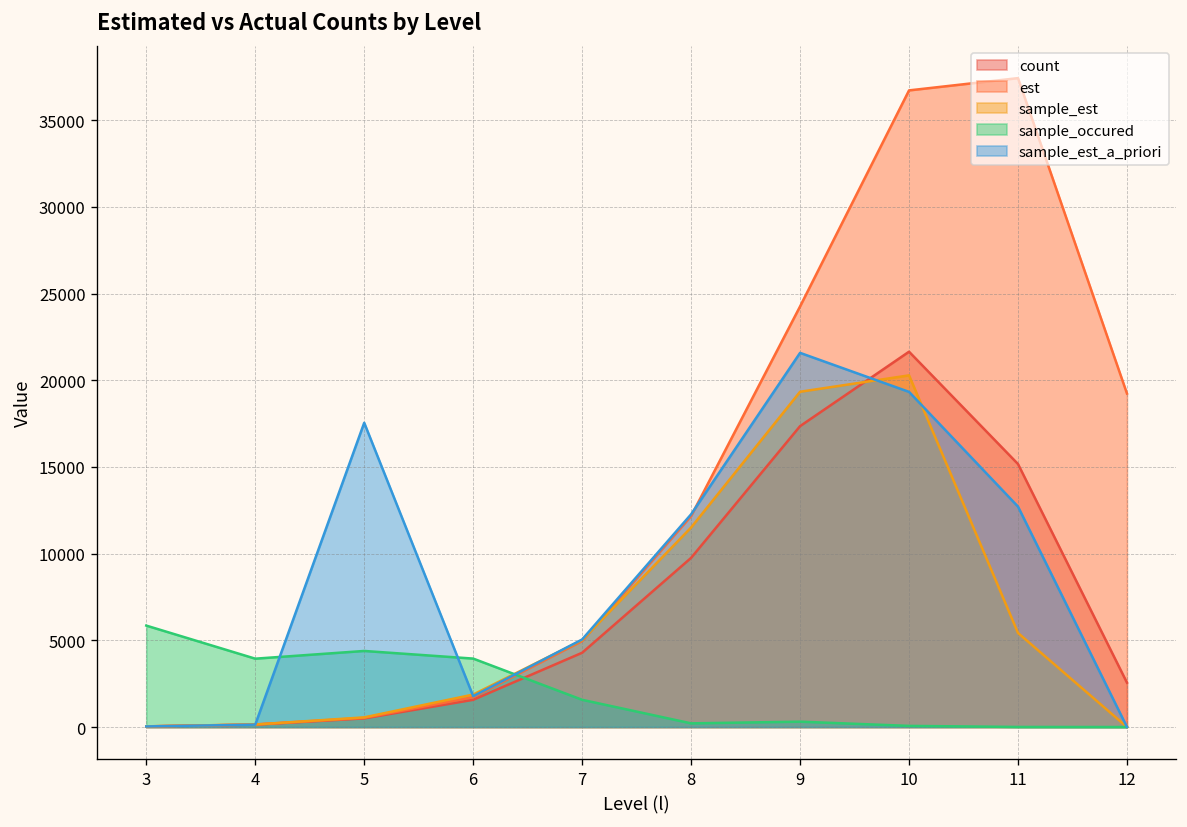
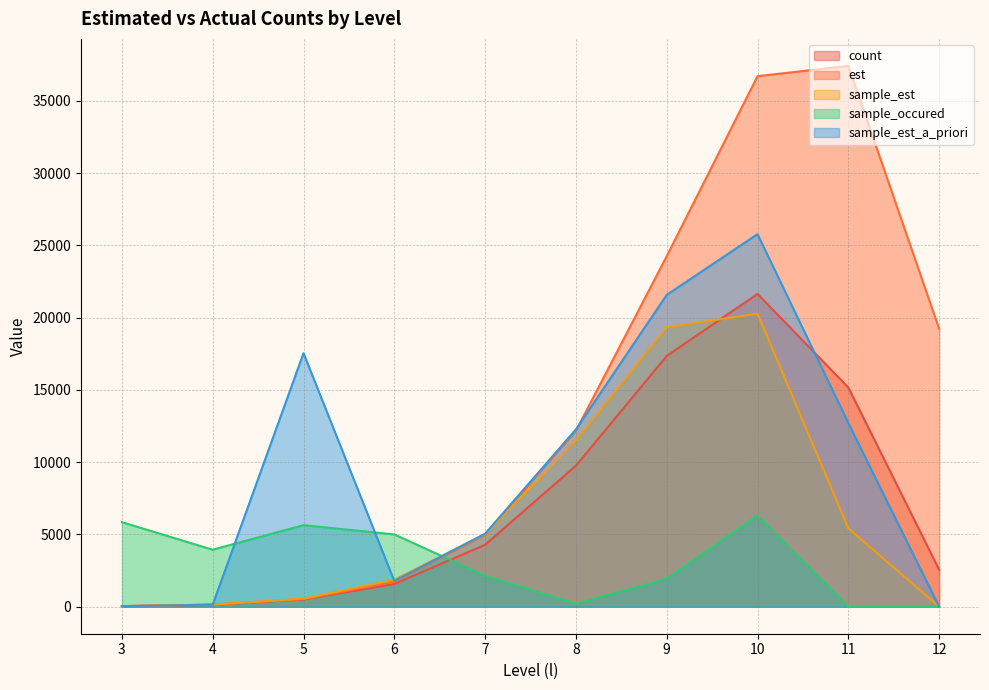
sample_occured, 5: 4400 -> 5600
sample_occured, 6: 3900 -> 5000
sample_occured, 7: 1600 -> 2100
sample_occured, 9: 300 -> 1900
sample_occured, 10: 100 -> 6300
sample_est_a_priori, 10: 19300 -> 25800
